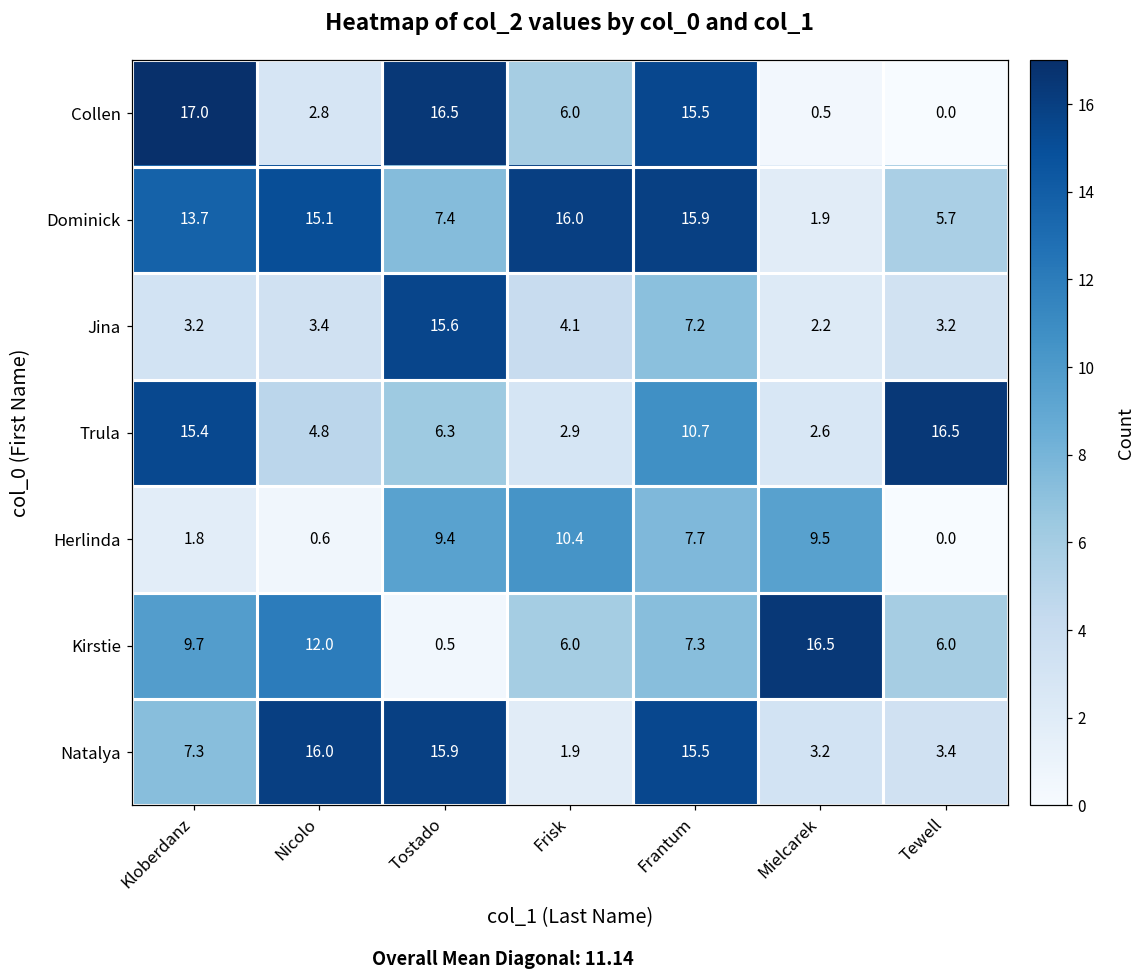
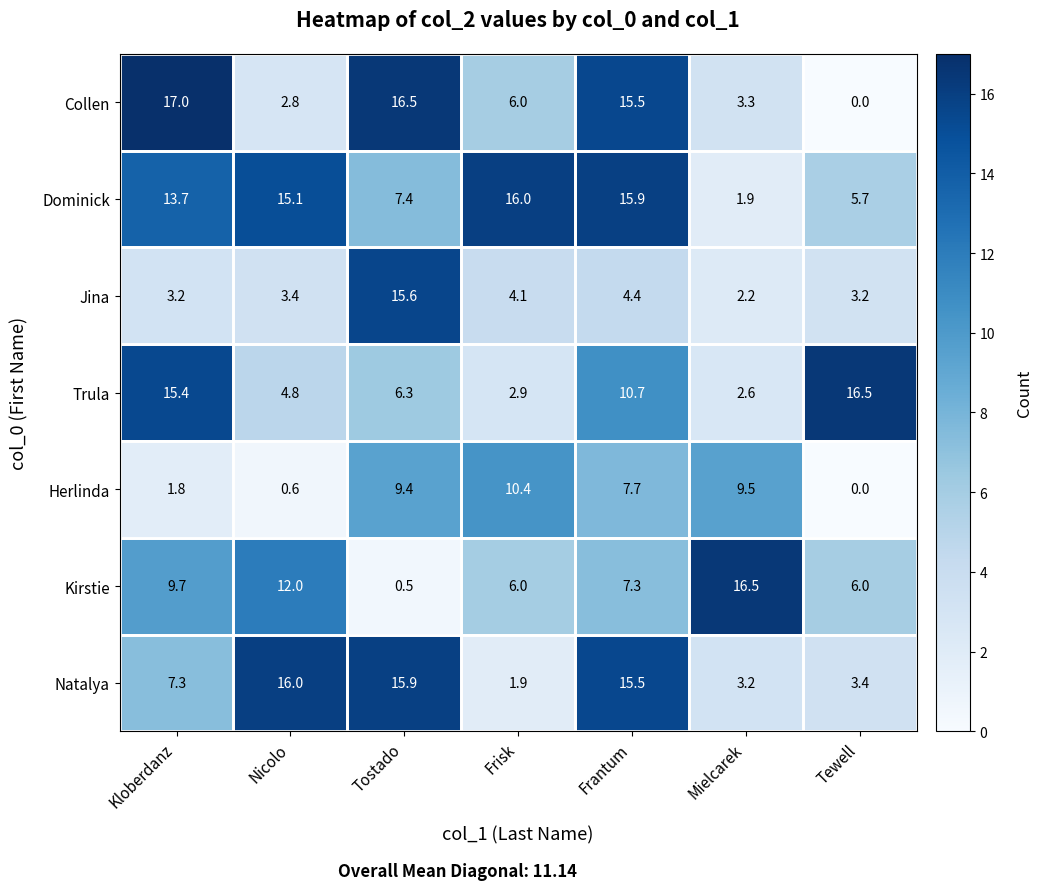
Collen, Mielcarek: 0.5 -> 3.3
Jina, Frantum: 7.2 -> 4.4
